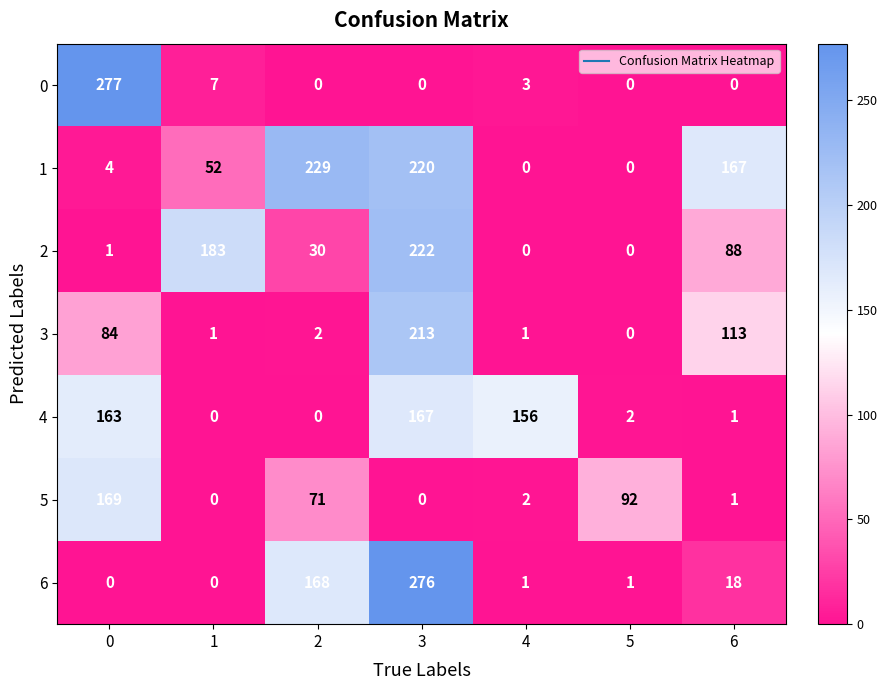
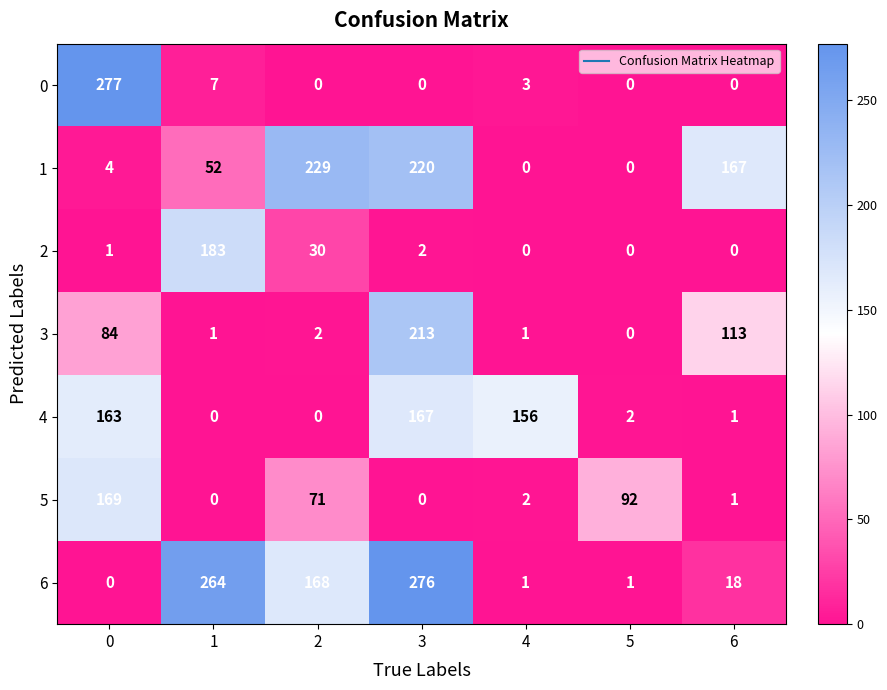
2, 3: 222 -> 2
2, 6: 88 -> 0
6, 1: 0 -> 264
